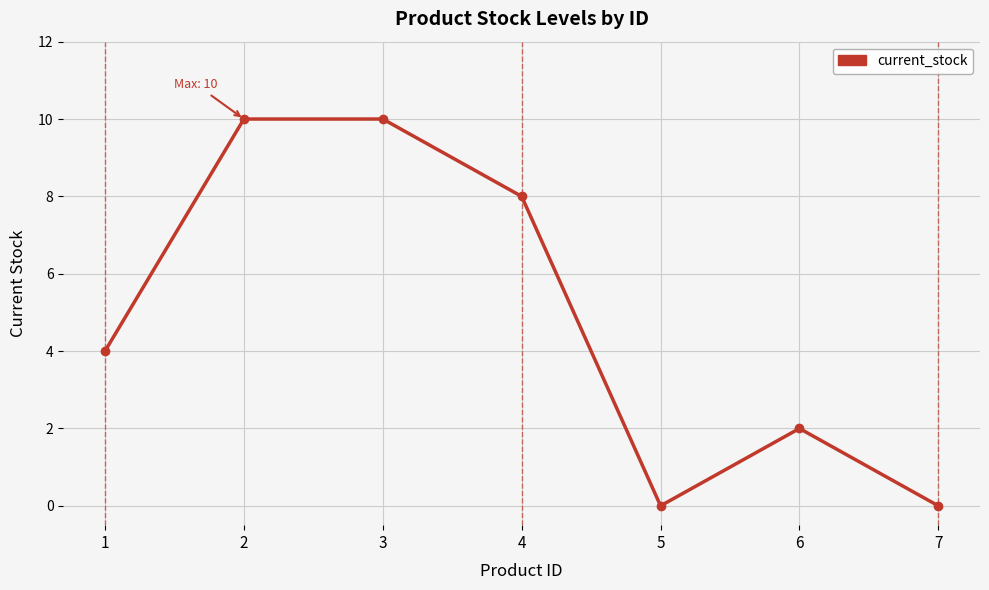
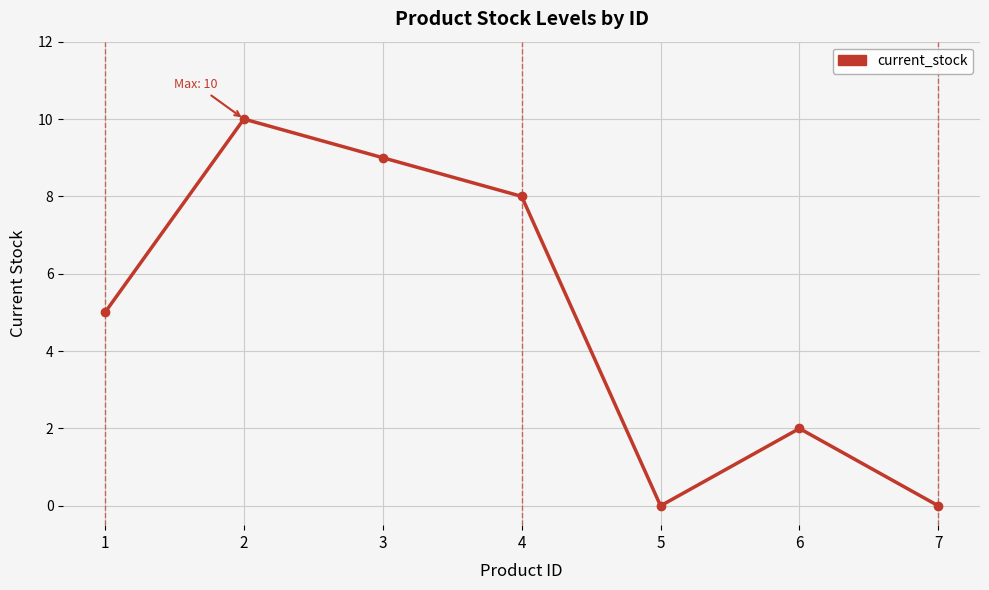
1: 4 -> 5
3: 10 -> 9
